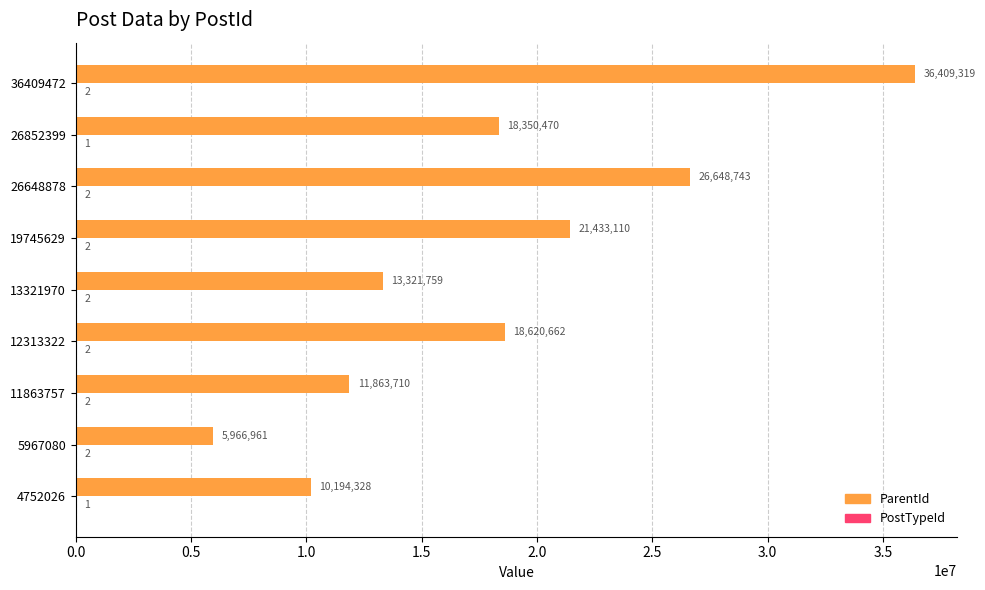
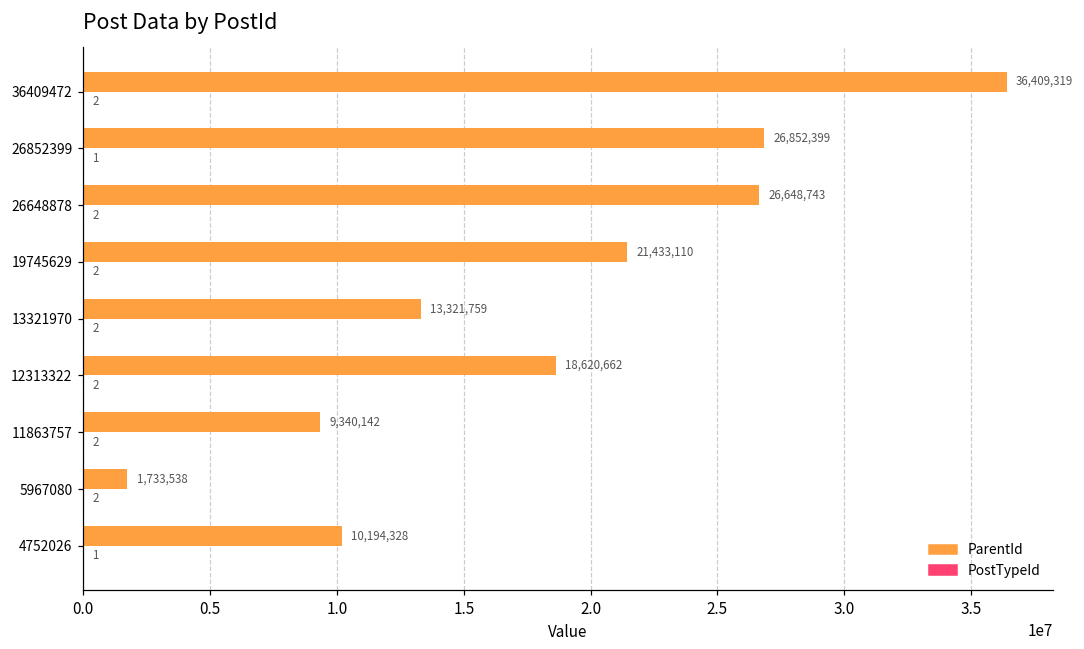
ParentId, 26852399: 18,350,470 -> 26,852,399
ParentId, 11863757: 11,863,710 -> 9,340,142
ParentId, 5967080: 5,966,961 -> 1,733,538
